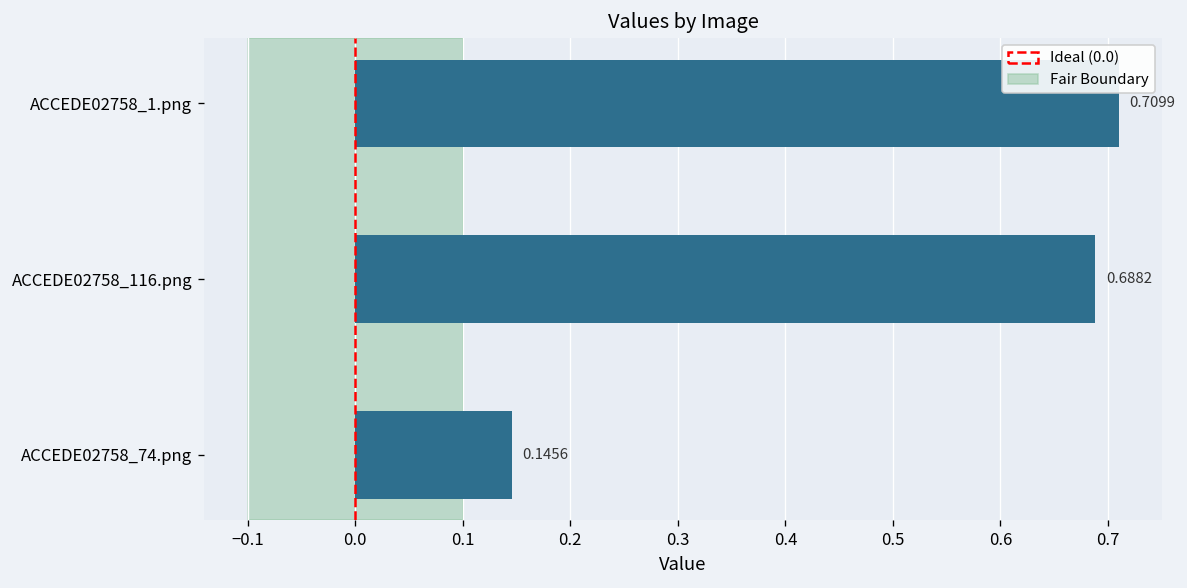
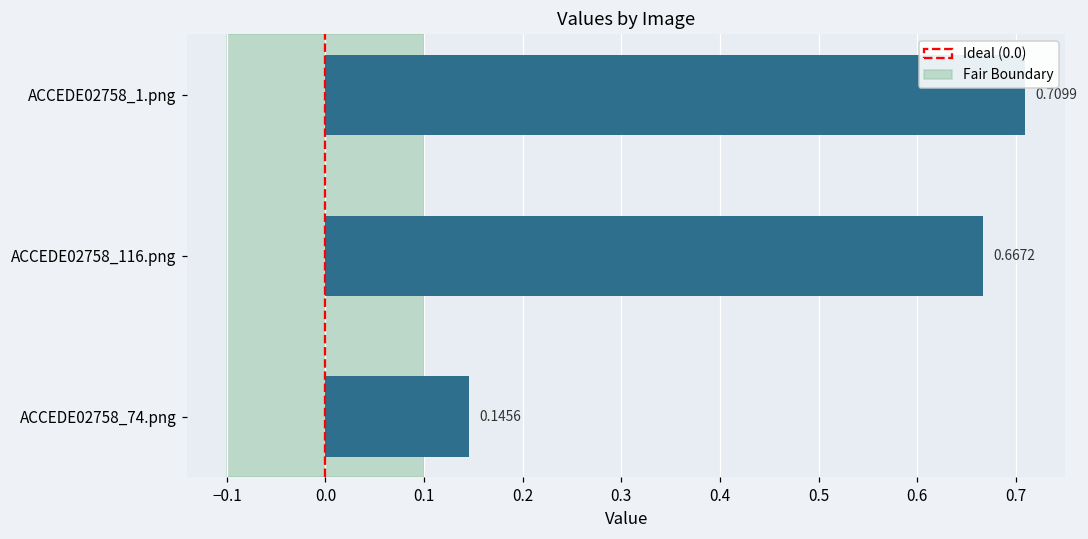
ACCEDE02758_116.png: 0.6882 -> 0.6672
